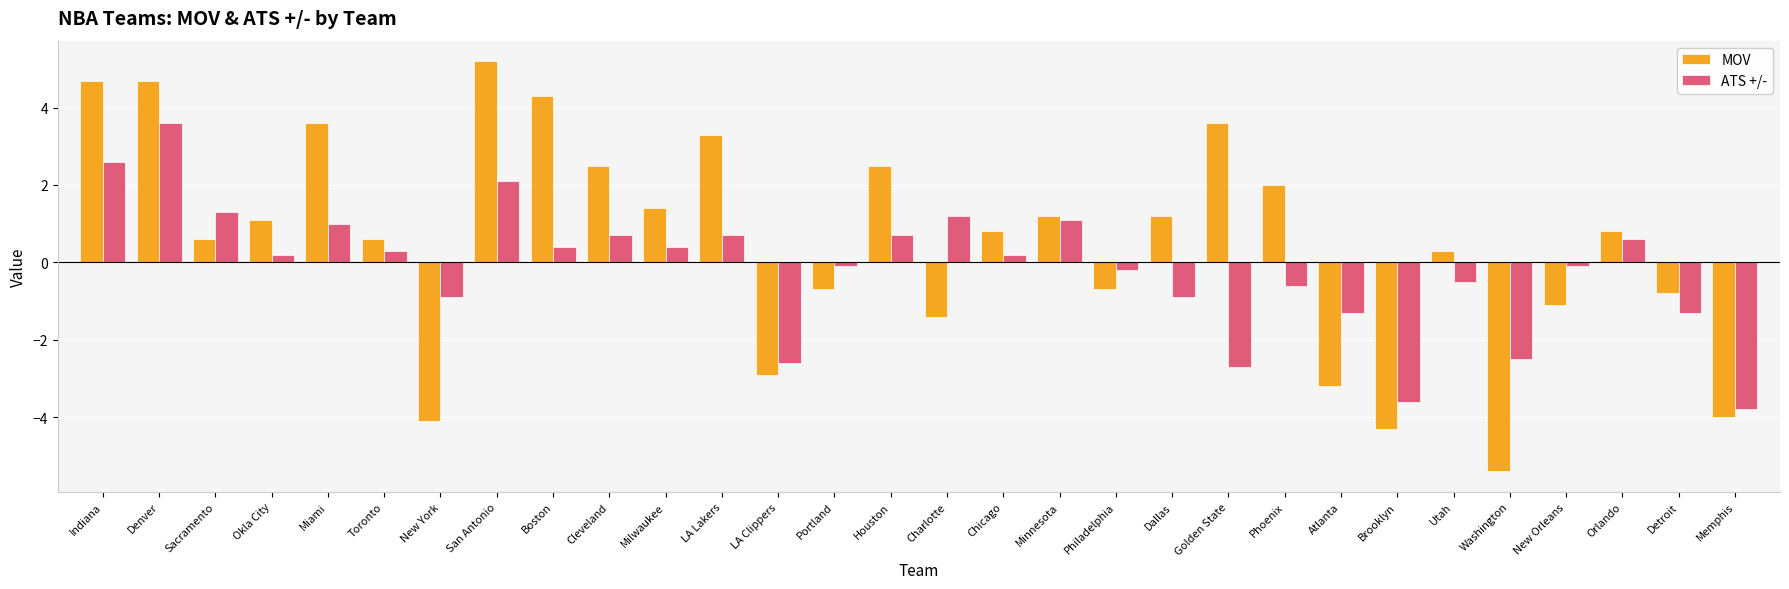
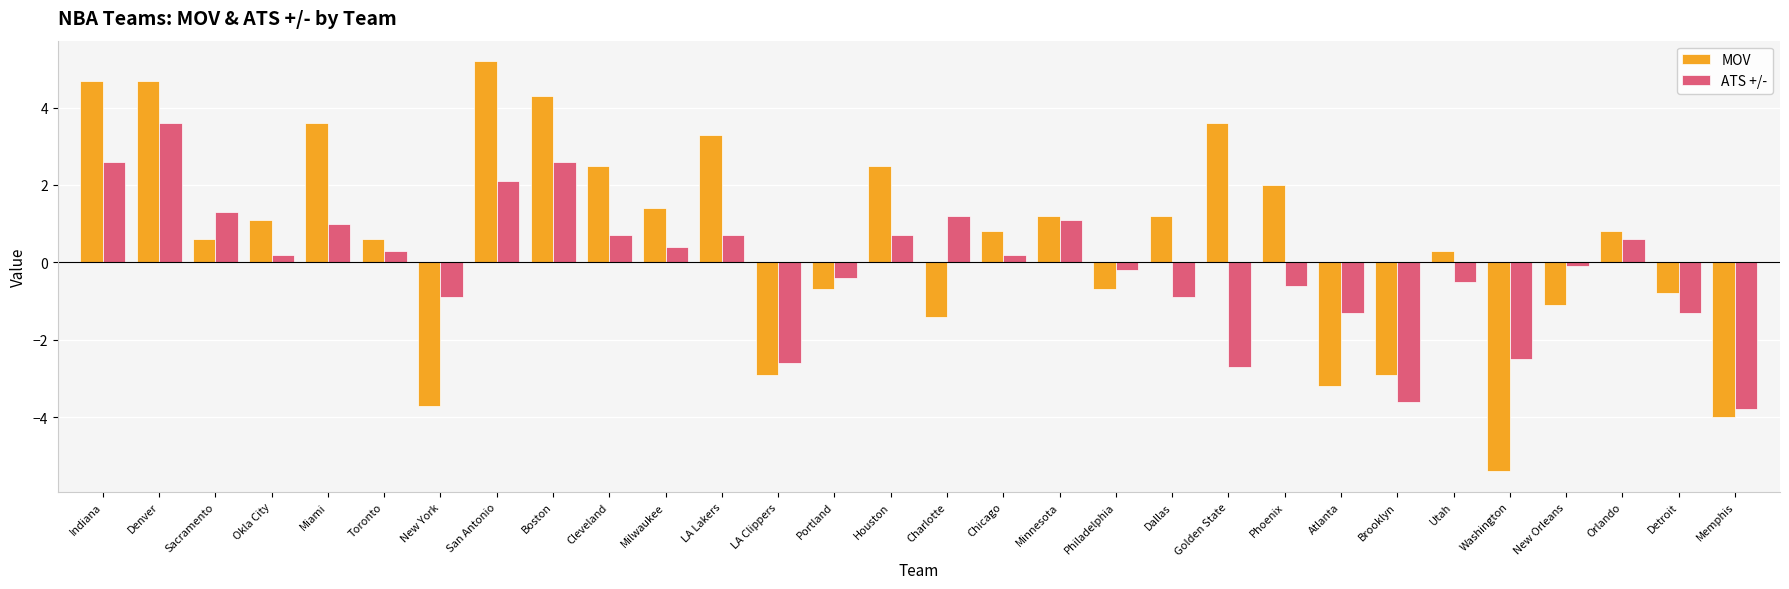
MOV, New York: -4.1 -> -3.7
ATS +/-, Boston: 0.4 -> 2.6
ATS +/-, Portland: -0.1 -> -0.4
MOV, Brooklyn: -4.3 -> -2.9
